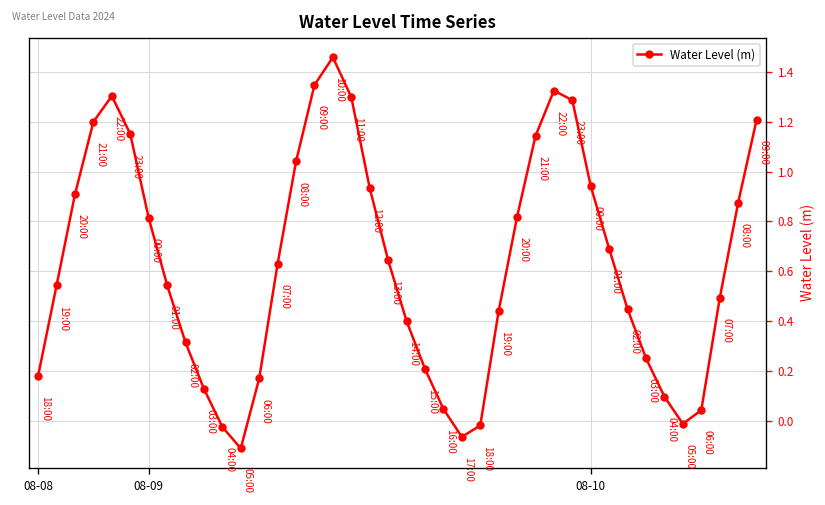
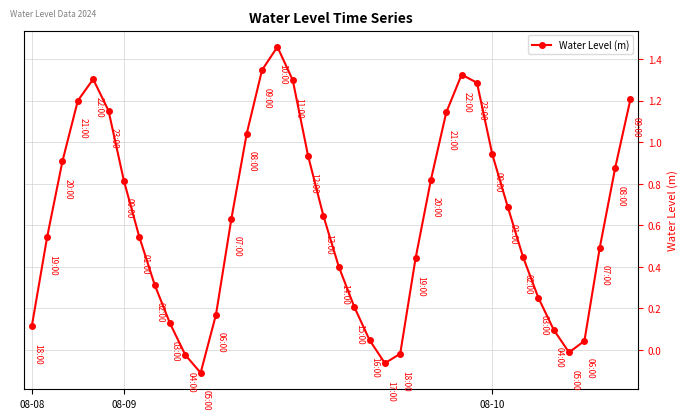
08-08: 0.18 -> 0.11
